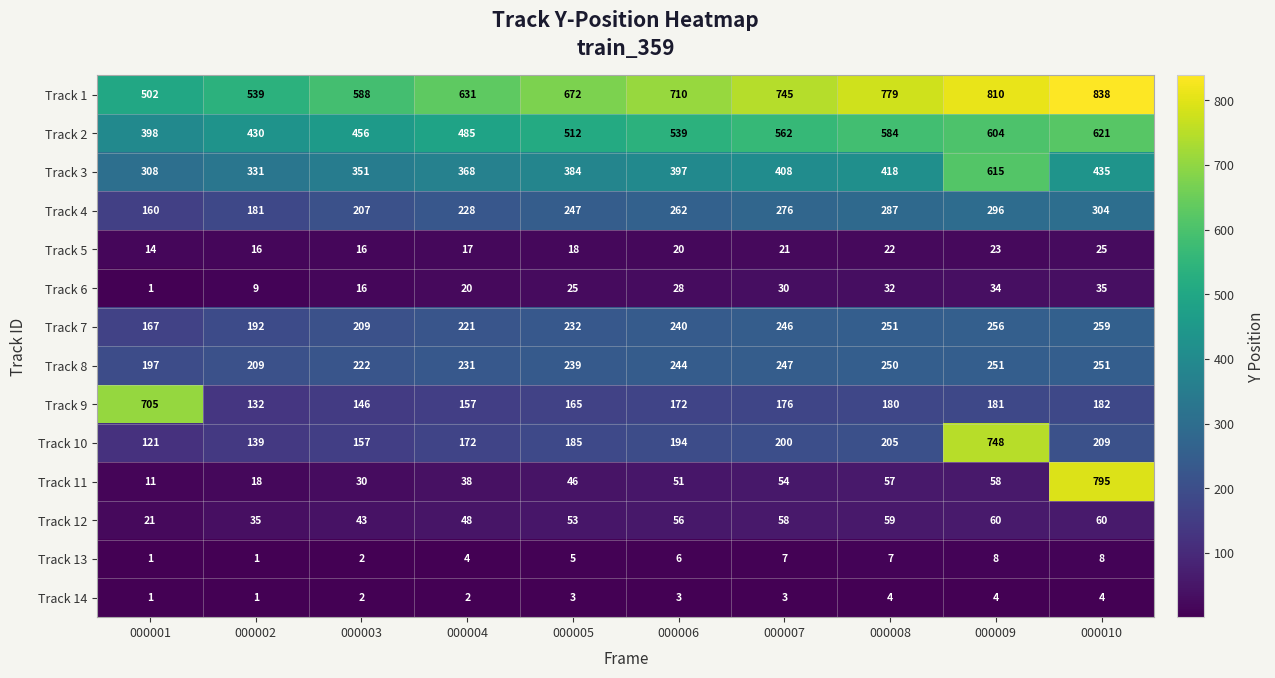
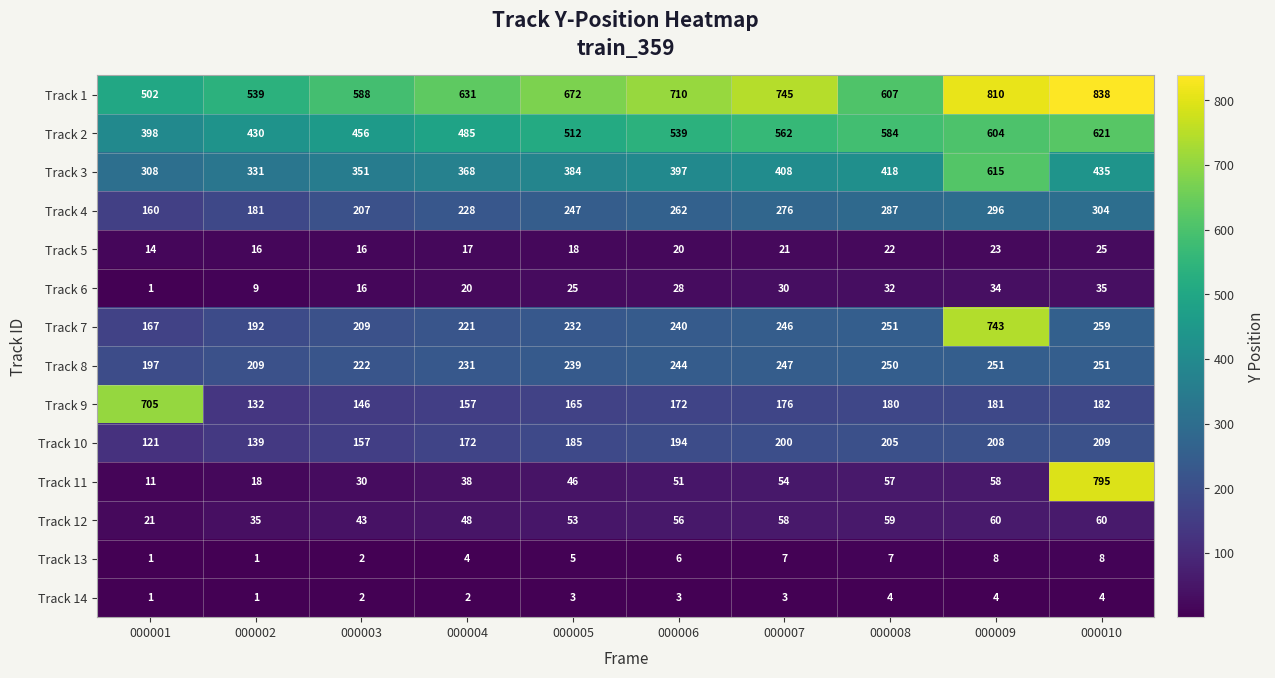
Track 1, 000008: 779 -> 607
Track 7, 000009: 256 -> 743
Track 10, 000009: 748 -> 208
